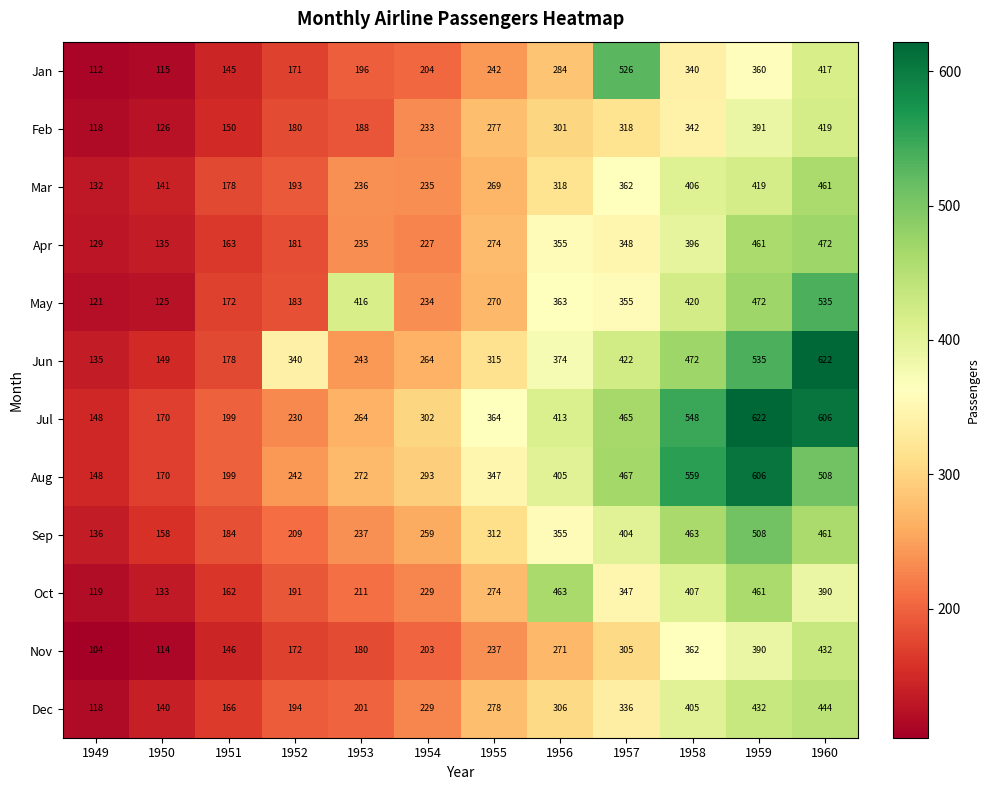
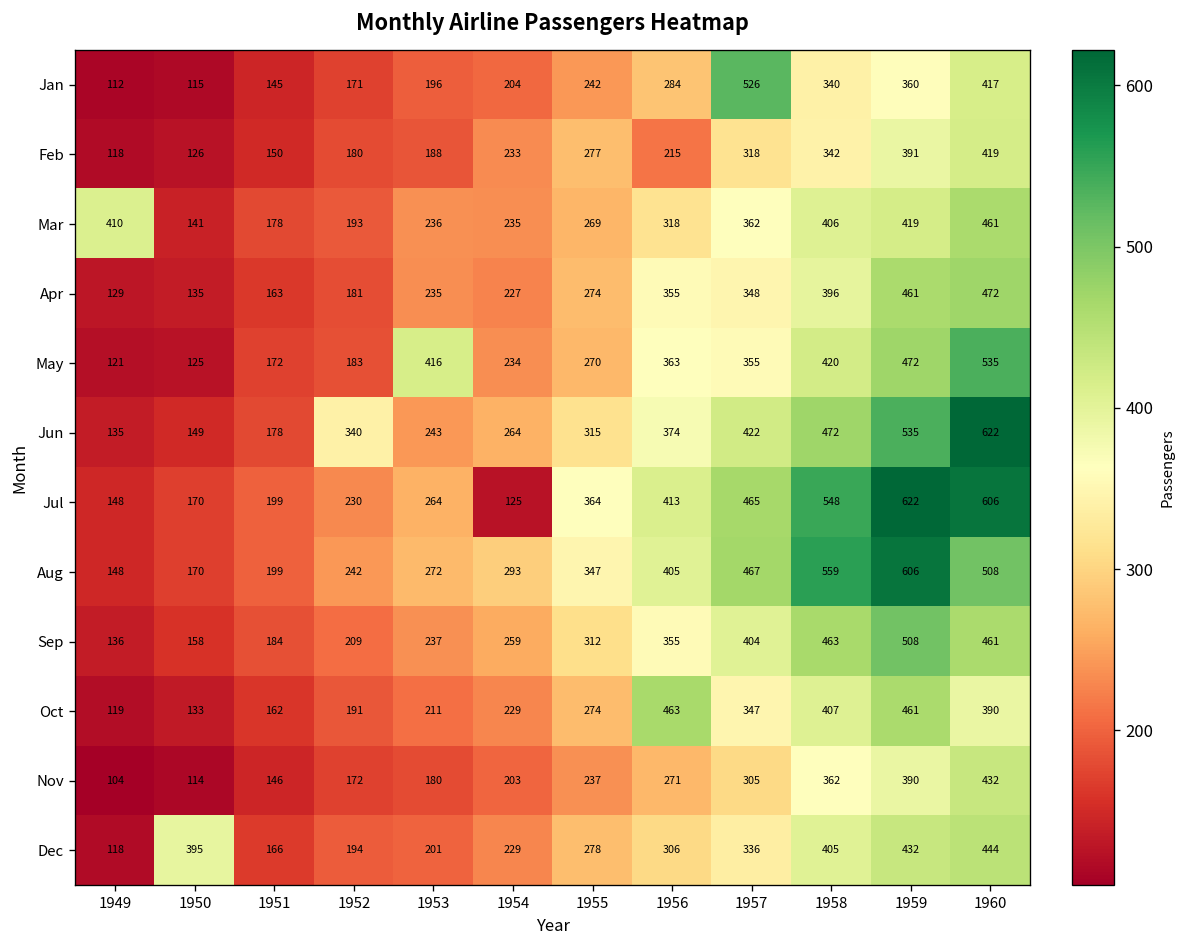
Feb, 1956: 301 -> 215
Mar, 1949: 132 -> 410
Jul, 1954: 302 -> 125
Dec, 1950: 140 -> 395
